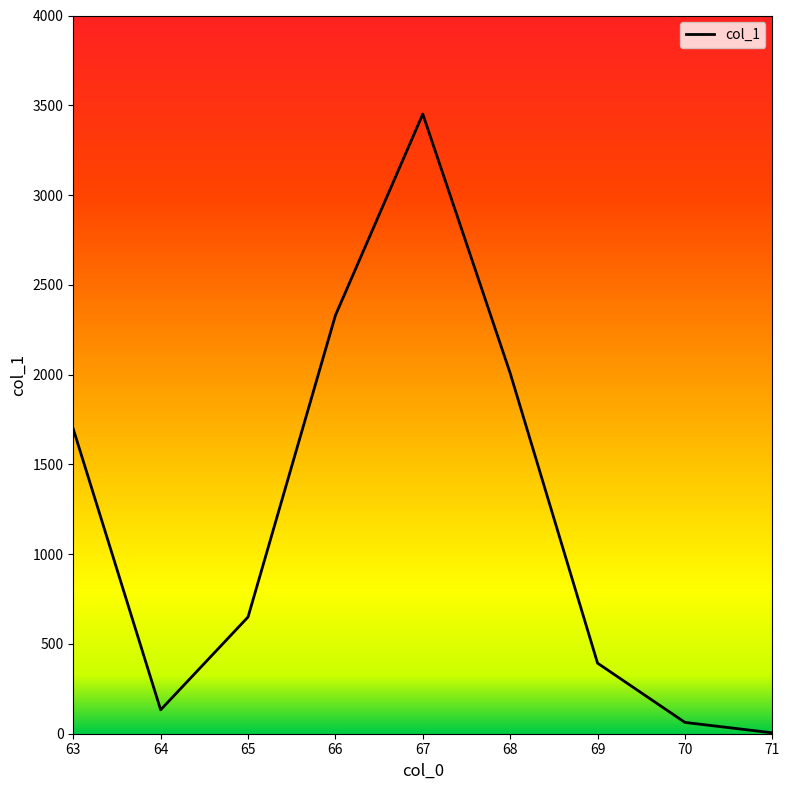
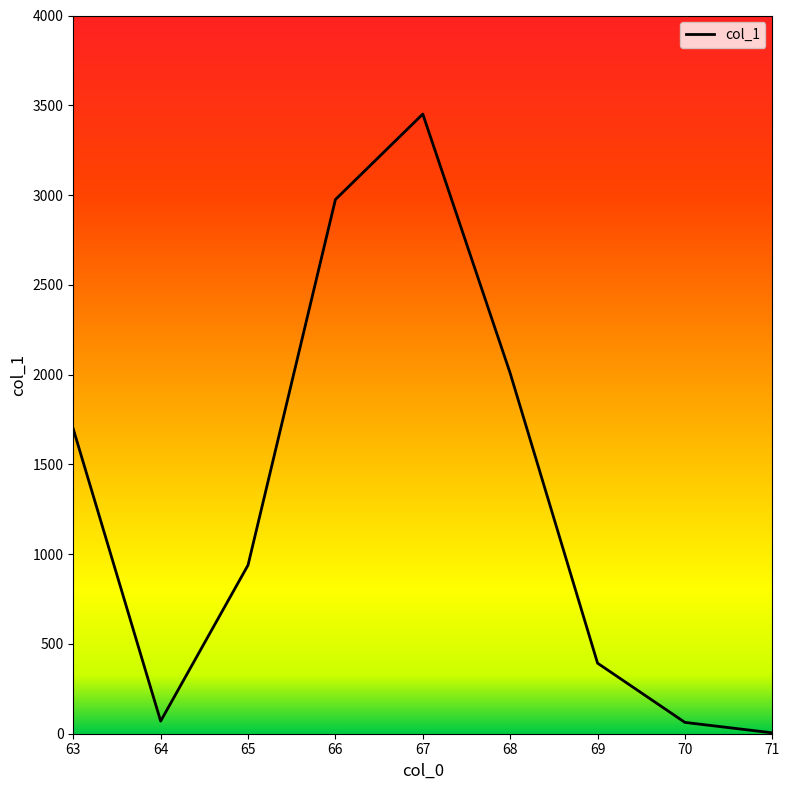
64: 130 -> 70
65: 650 -> 940
66: 2330 -> 2980
